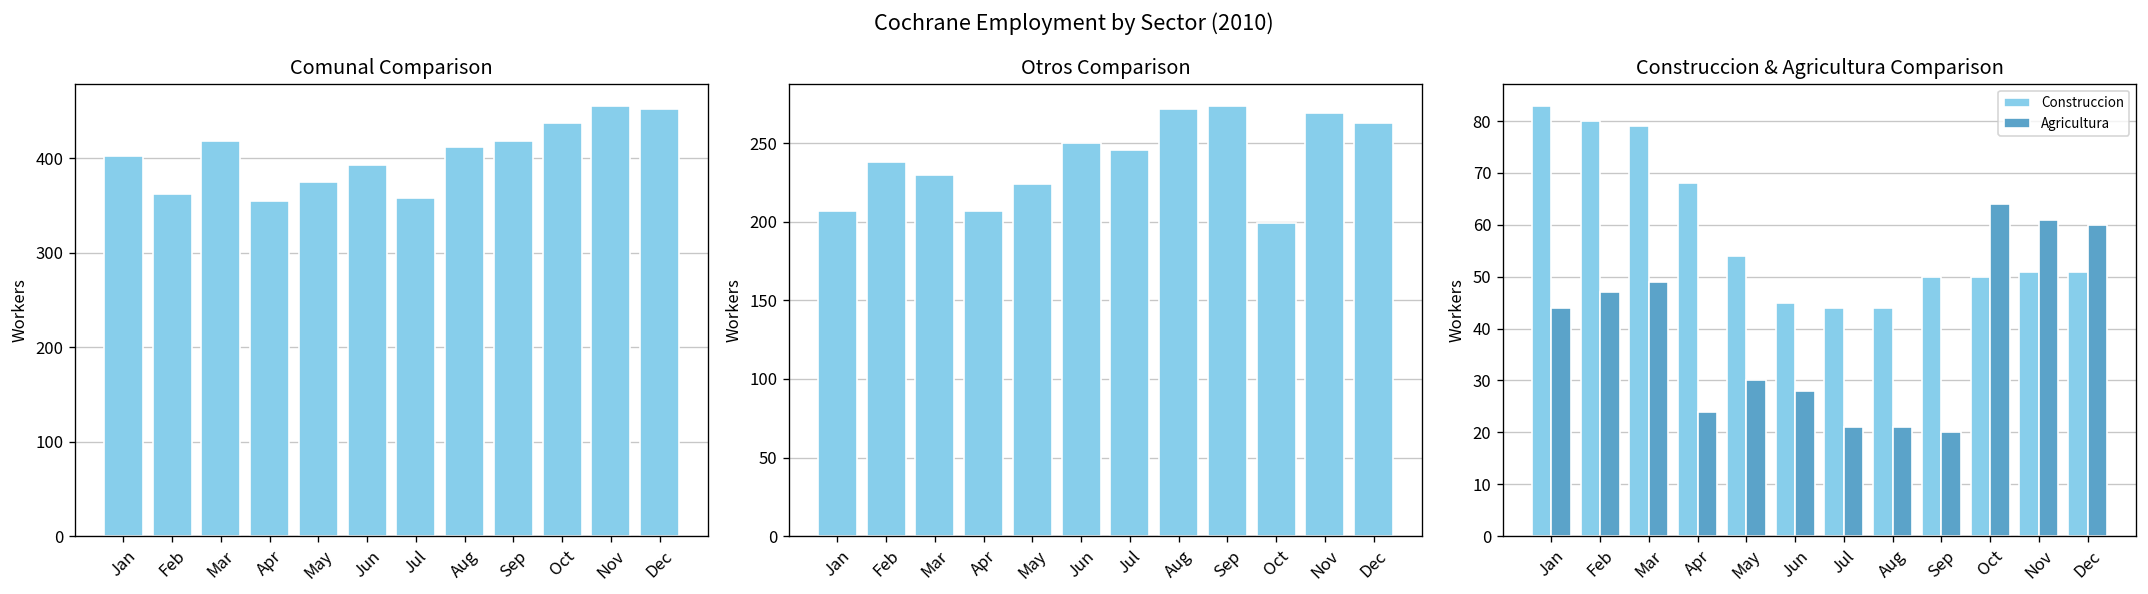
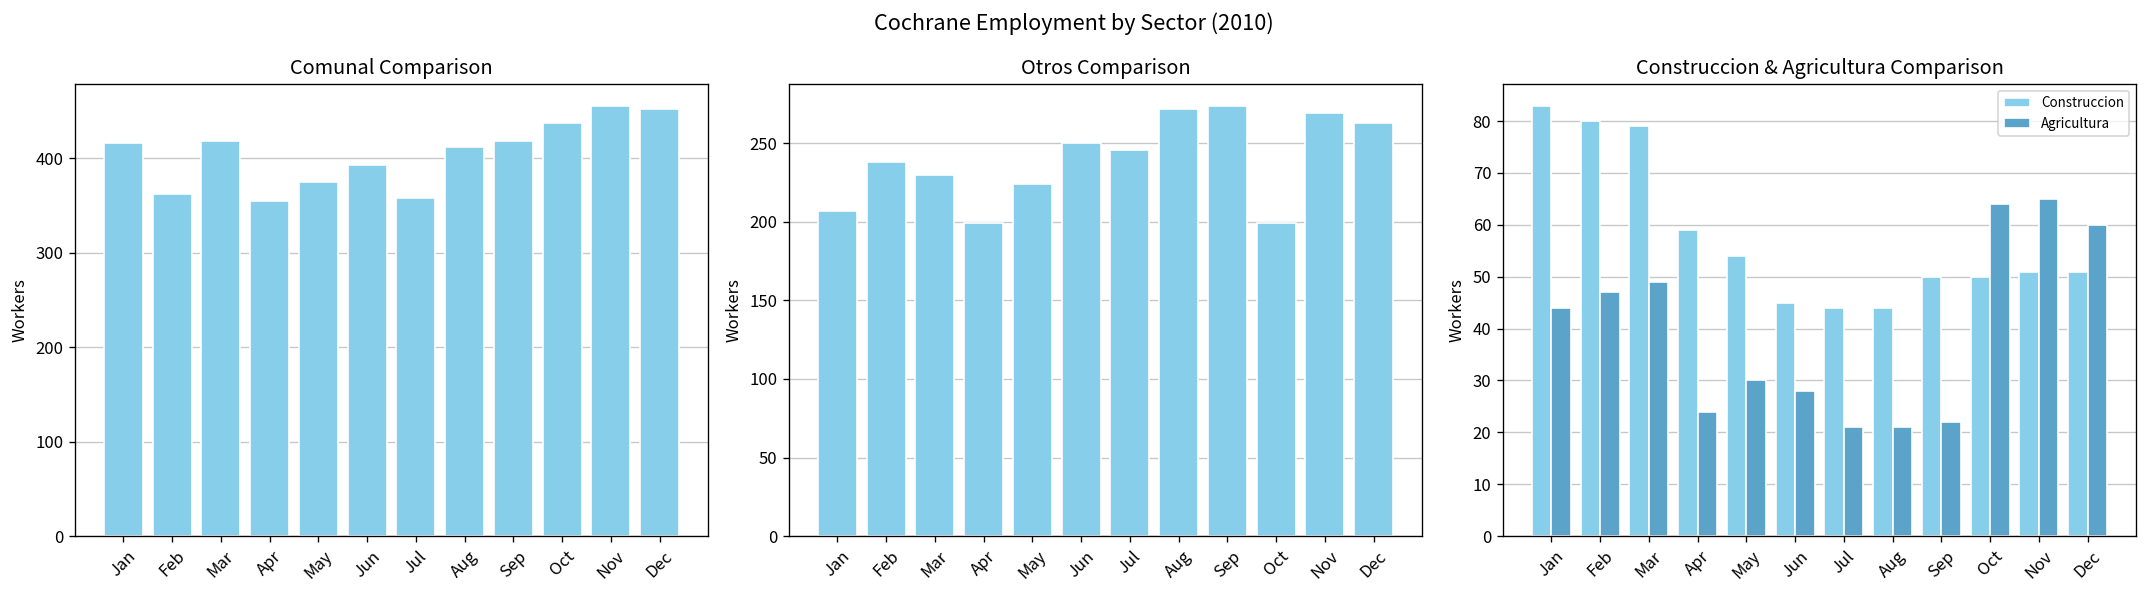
Comunal Comparison, Jan: 400 -> 420
Otros Comparison, Apr: 207 -> 199
Construccion & Agricultura Comparison, Construccion, Apr: 68 -> 59
Construccion & Agricultura Comparison, Agricultura, Sep: 20 -> 22
Construccion & Agricultura Comparison, Agricultura, Nov: 61 -> 65
